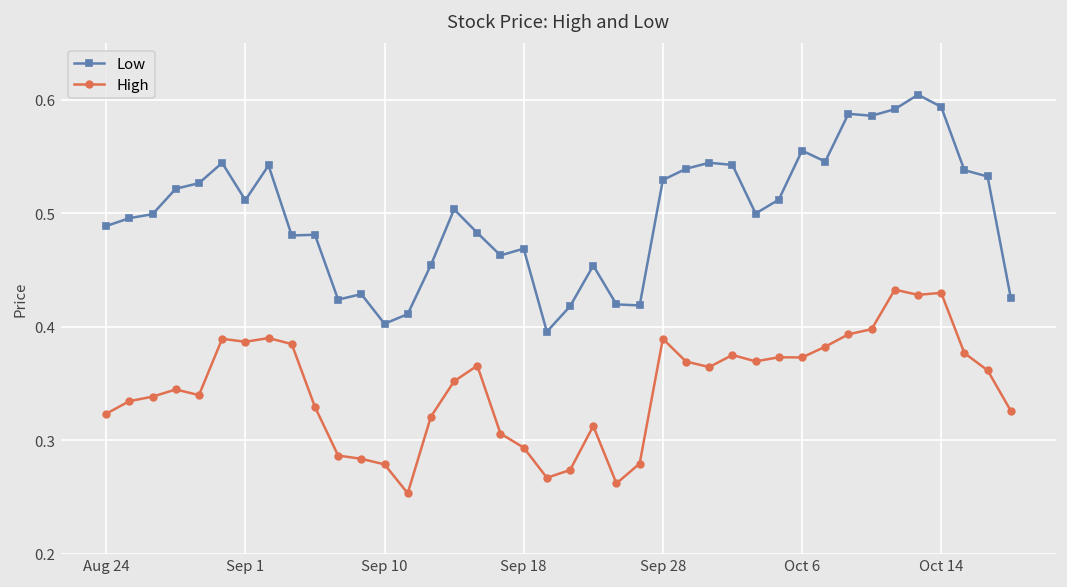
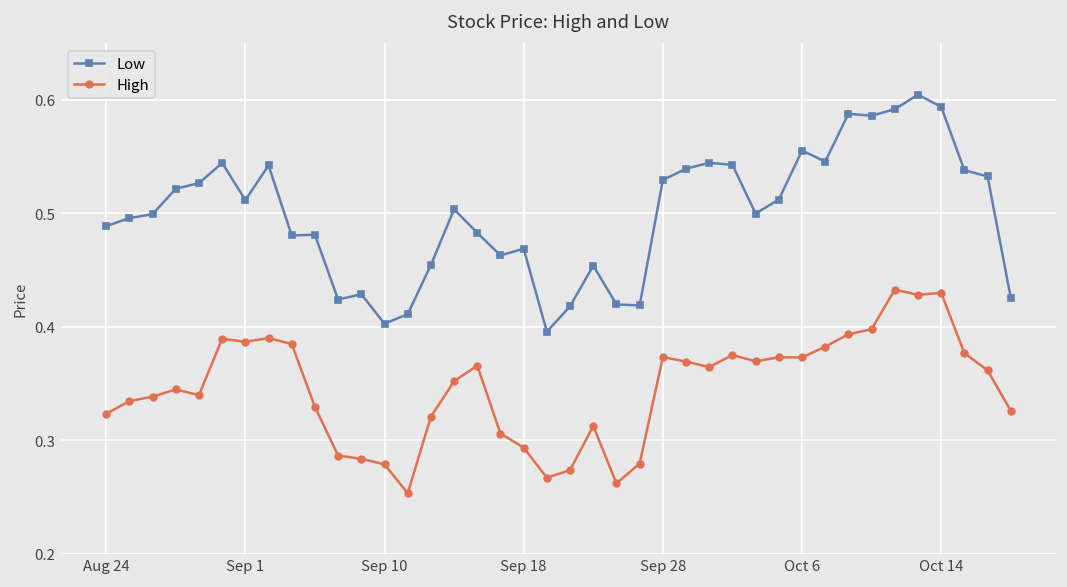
High, Sep 28: 0.39 -> 0.37
